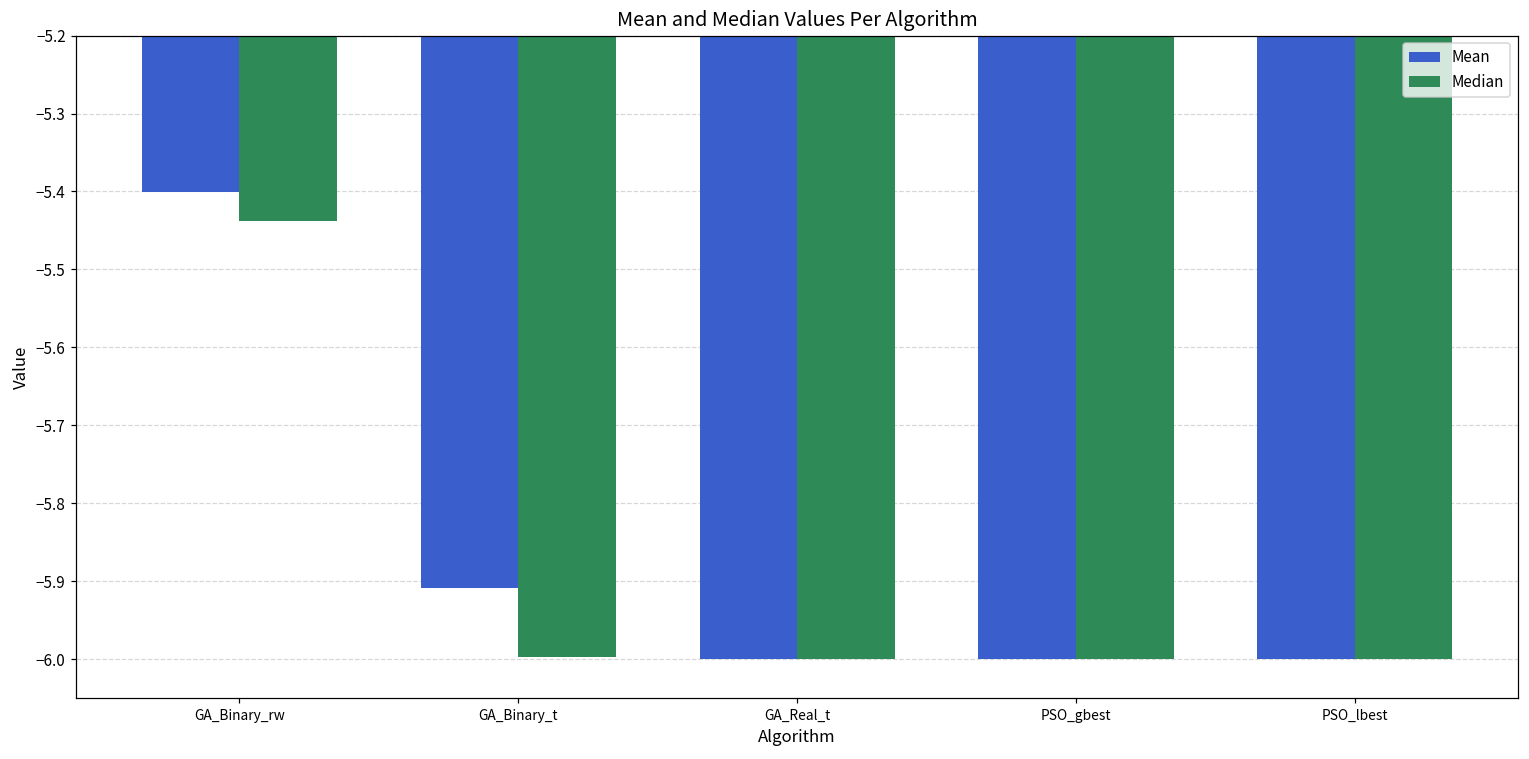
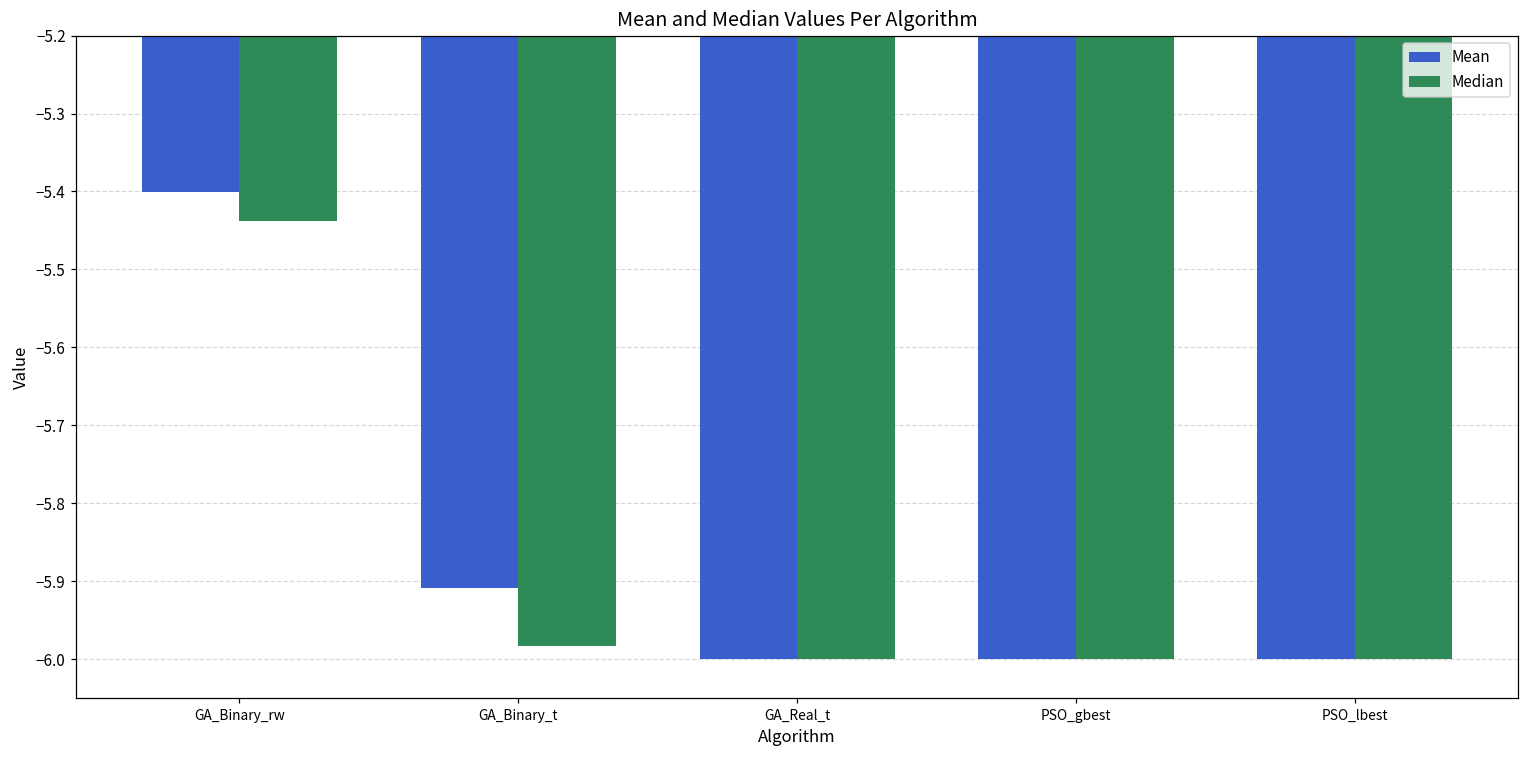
Median, GA_Binary_t: -6.00 -> -5.98
